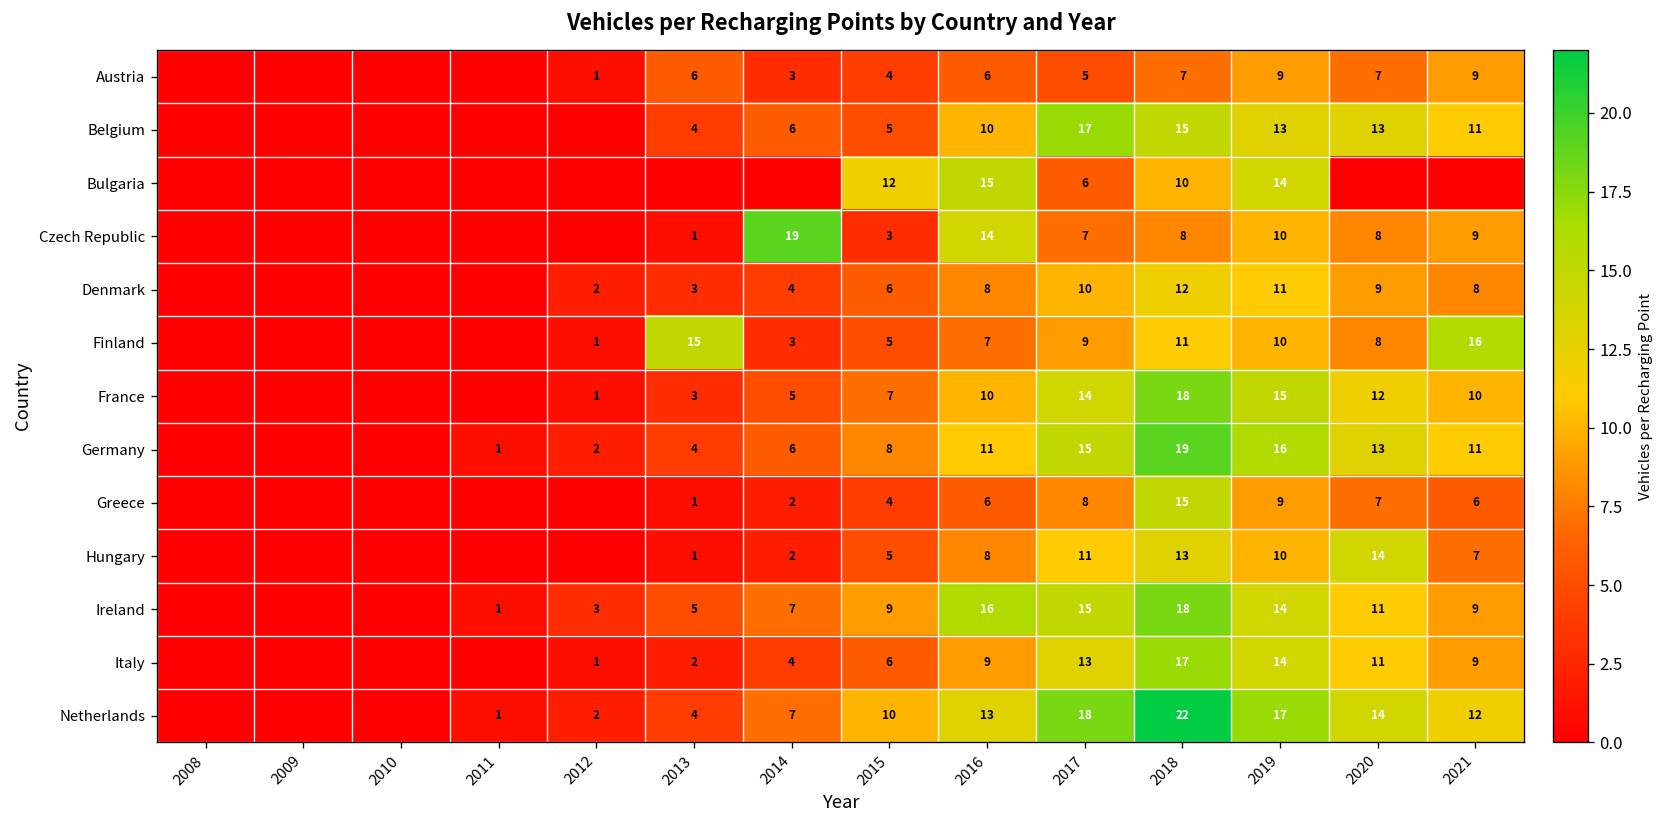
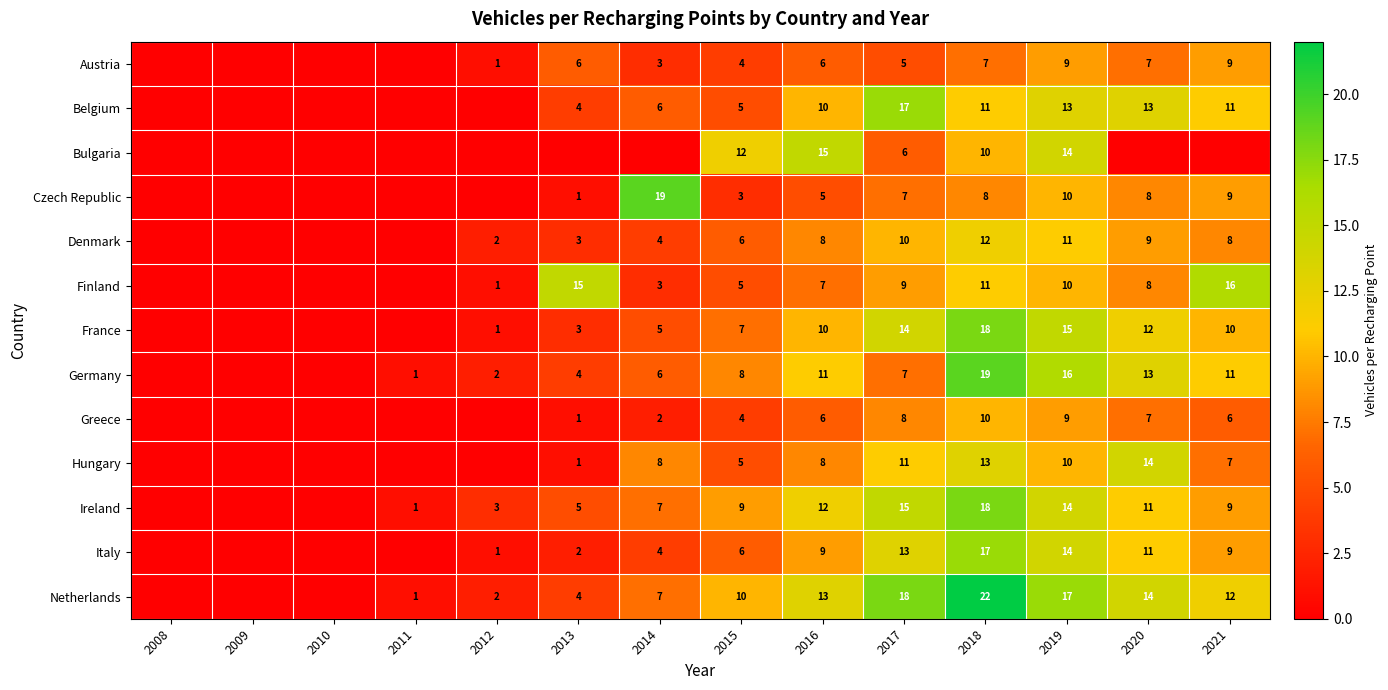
Belgium, 2018: 15 -> 11
Czech Republic, 2016: 14 -> 5
Germany, 2017: 15 -> 7
Greece, 2018: 15 -> 10
Hungary, 2014: 2 -> 8
Ireland, 2016: 16 -> 12
